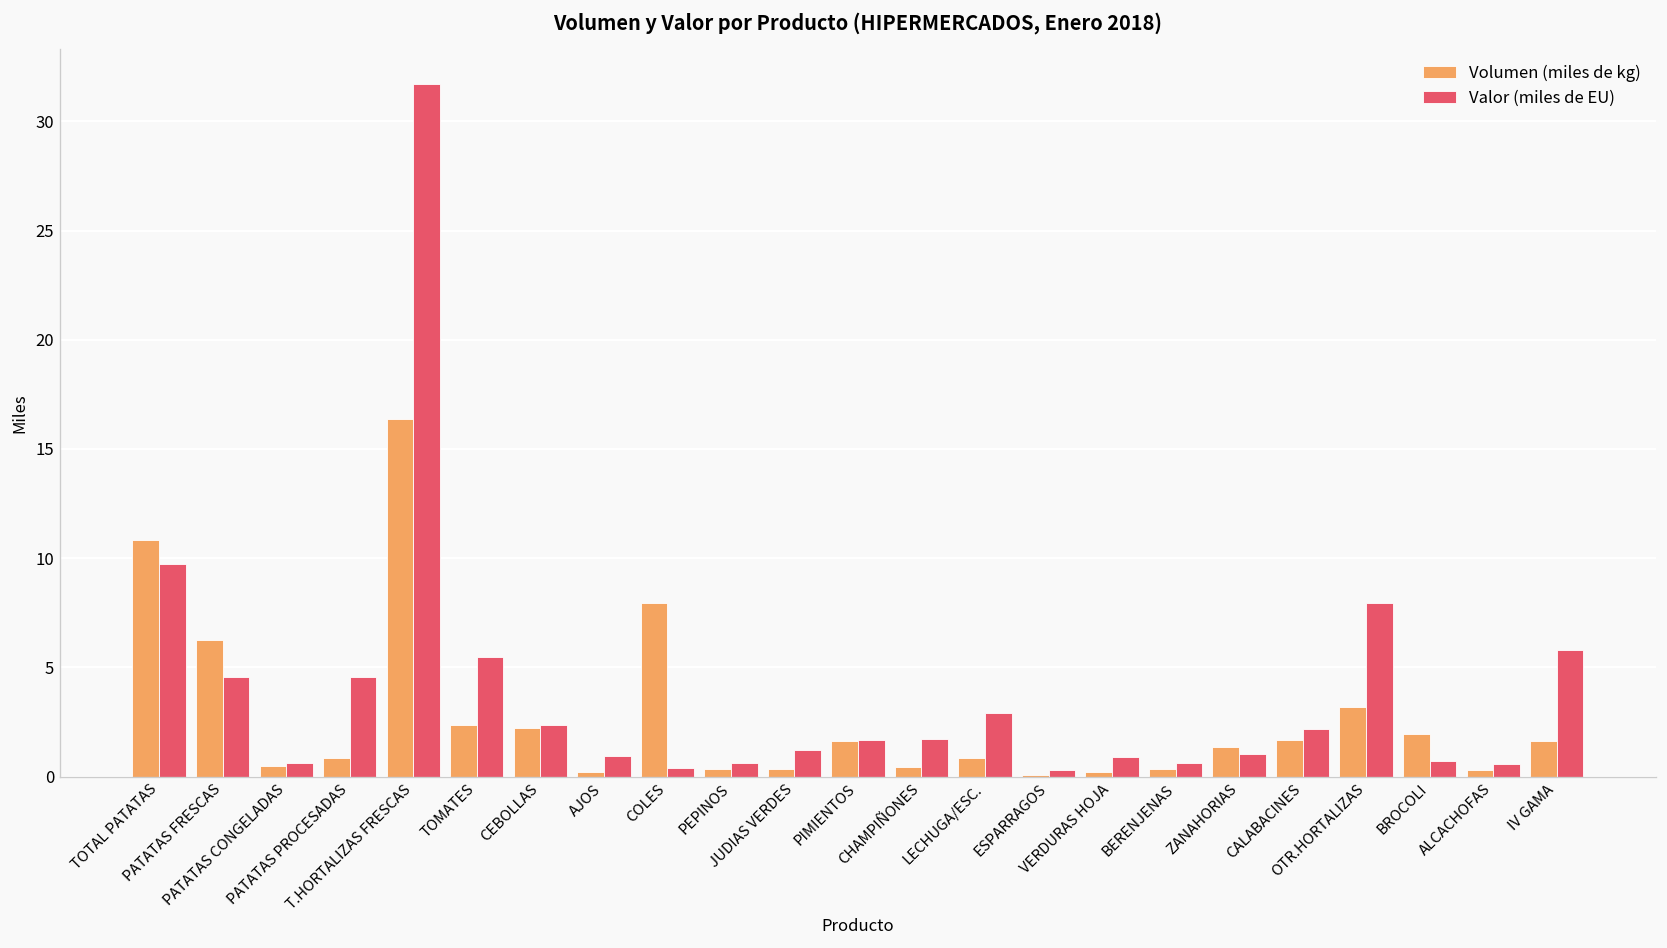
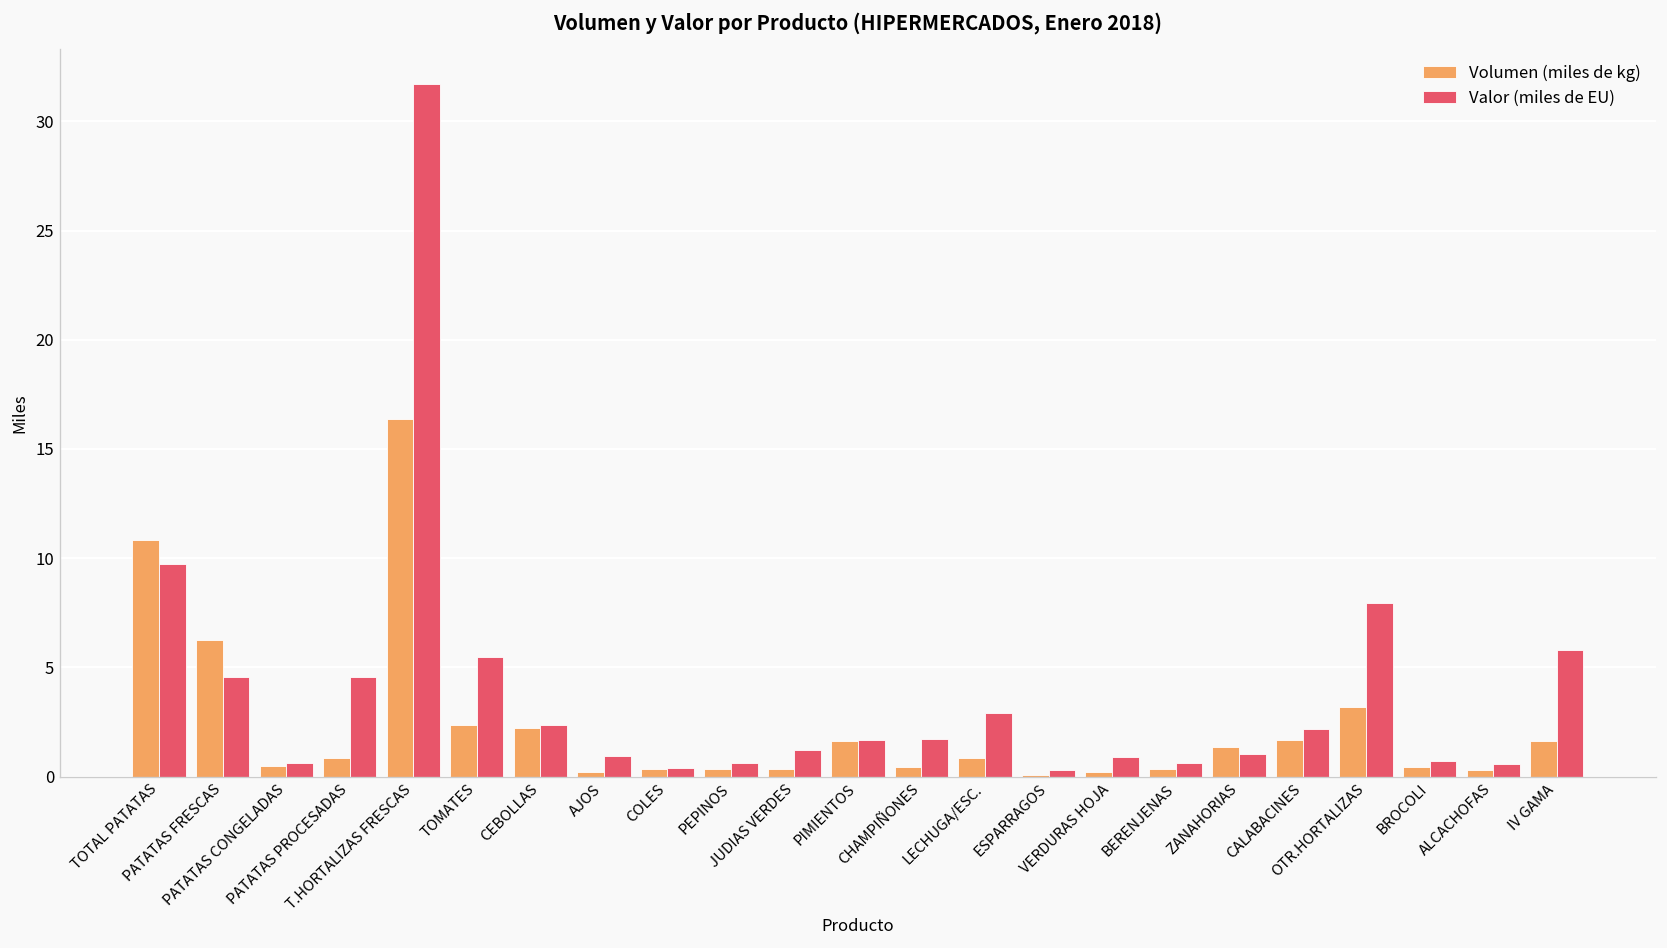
Volumen (miles de kg), COLES: 8.0 -> 0.4
Volumen (miles de kg), BROCOLI: 2.0 -> 0.4
